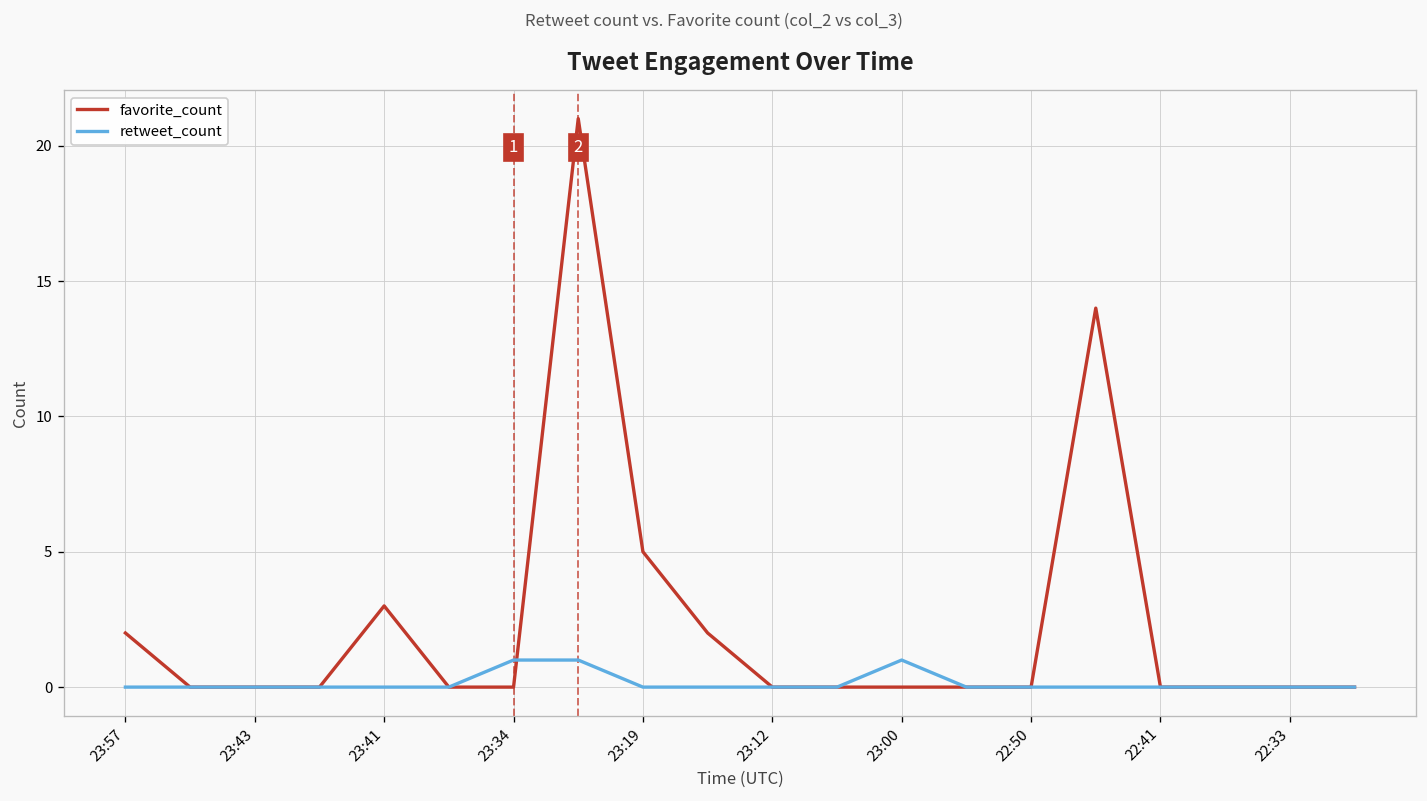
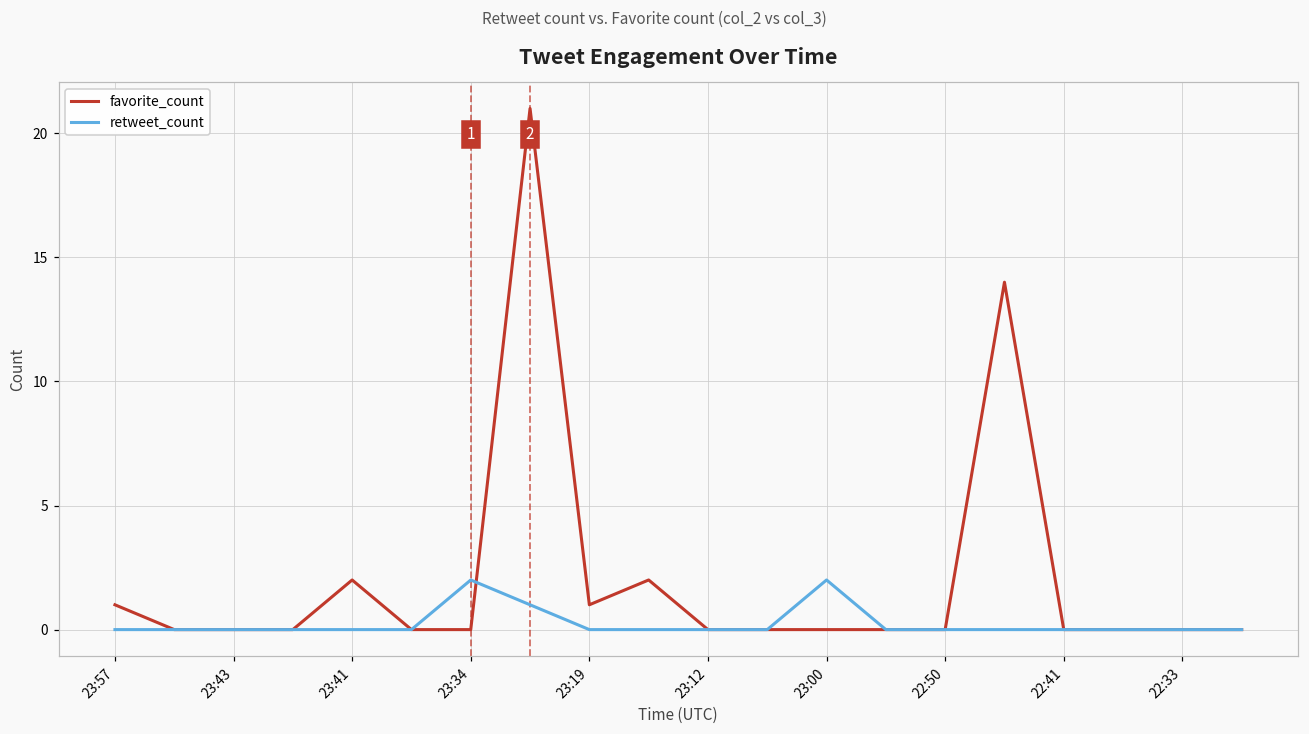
favorite_count, 23:57: 2 -> 1
favorite_count, 23:41: 3 -> 2
retweet_count, 23:34: 1 -> 2
favorite_count, 23:19: 5 -> 1
retweet_count, 23:00: 1 -> 2
